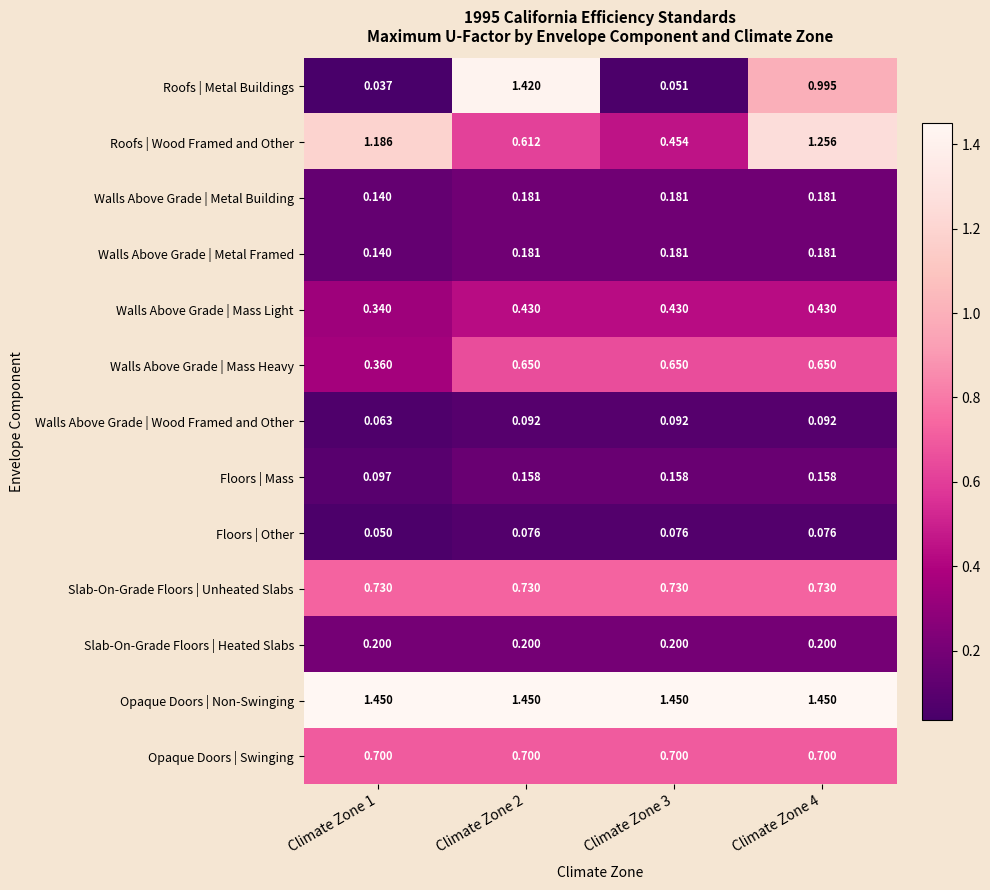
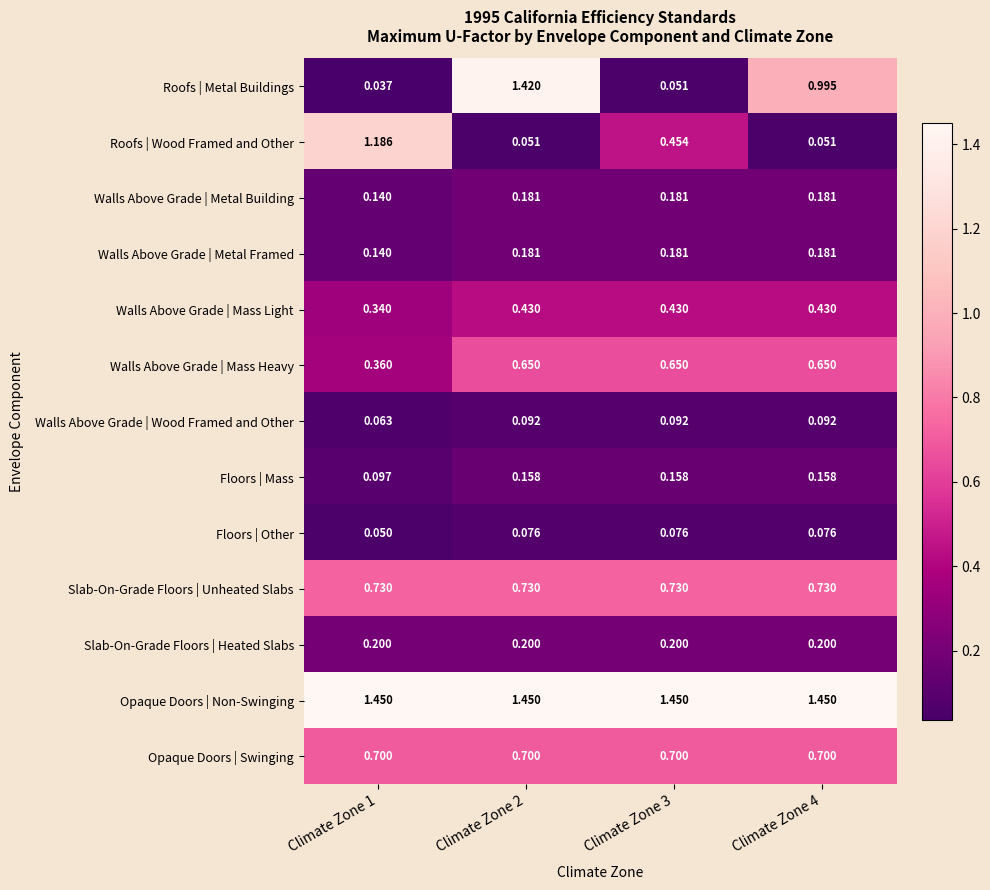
Roofs | Wood Framed and Other, Climate Zone 2: 0.612 -> 0.051
Roofs | Wood Framed and Other, Climate Zone 4: 1.256 -> 0.051
